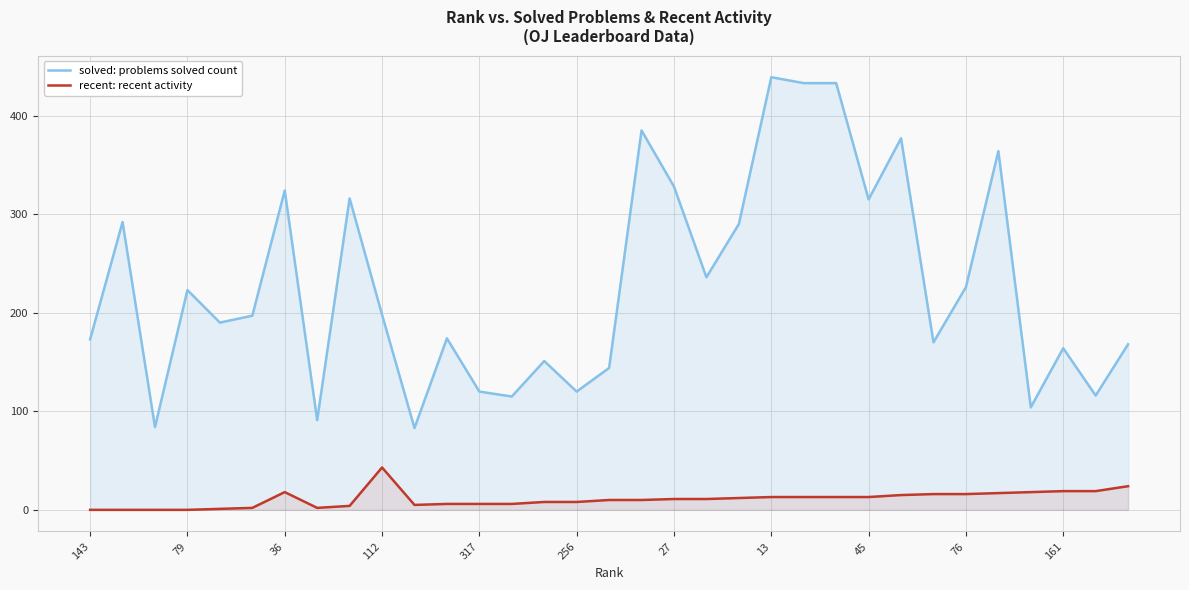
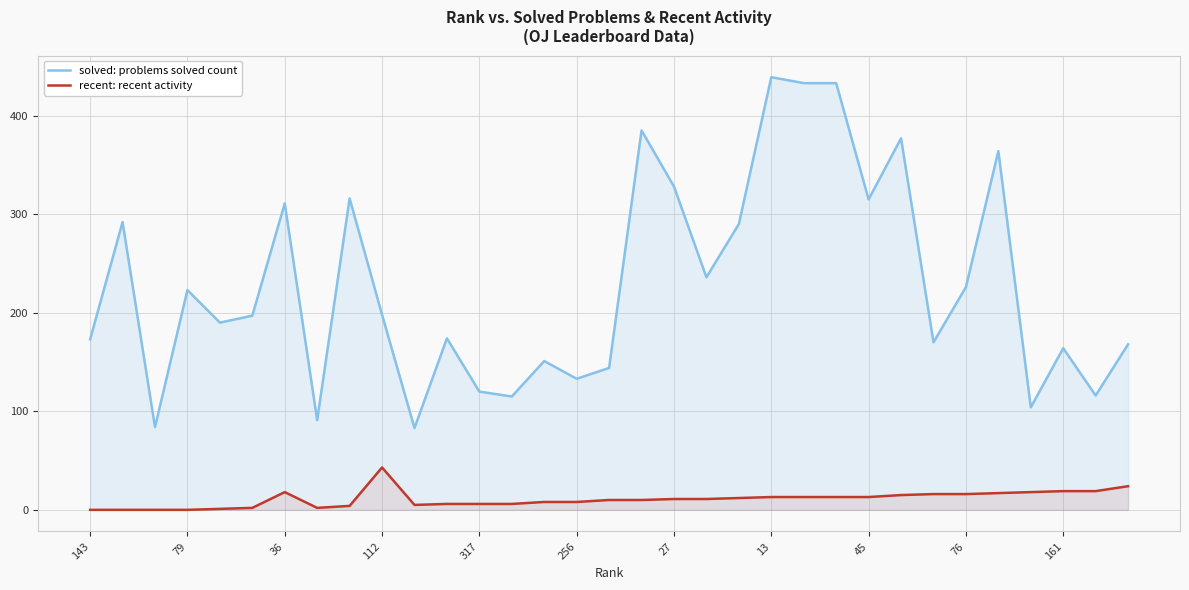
solved: problems solved count, 36: 320 -> 310
solved: problems solved count, 256: 120 -> 130
